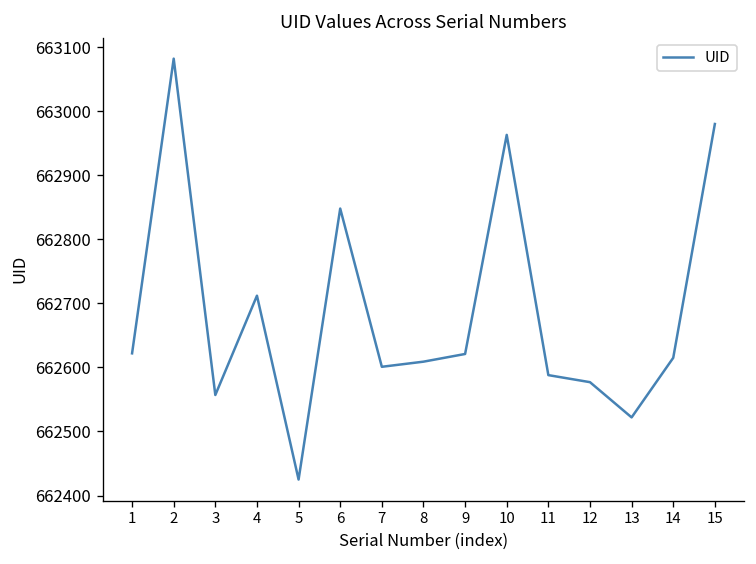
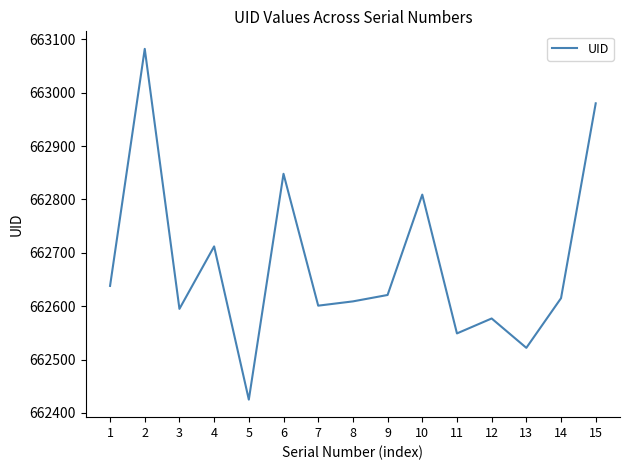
1: 662620 -> 662640
3: 662560 -> 662600
10: 662960 -> 662810
11: 662590 -> 662550
